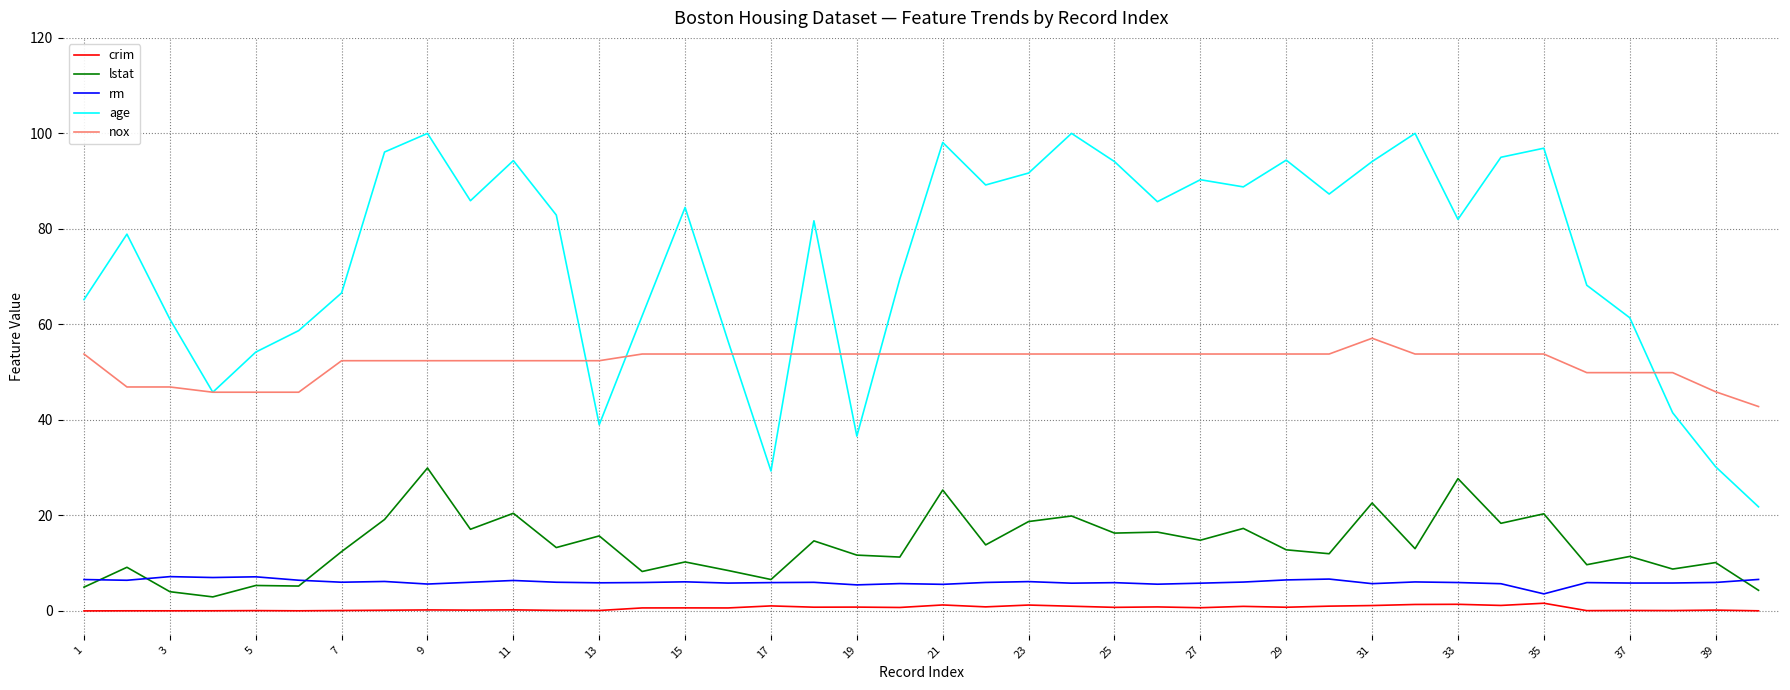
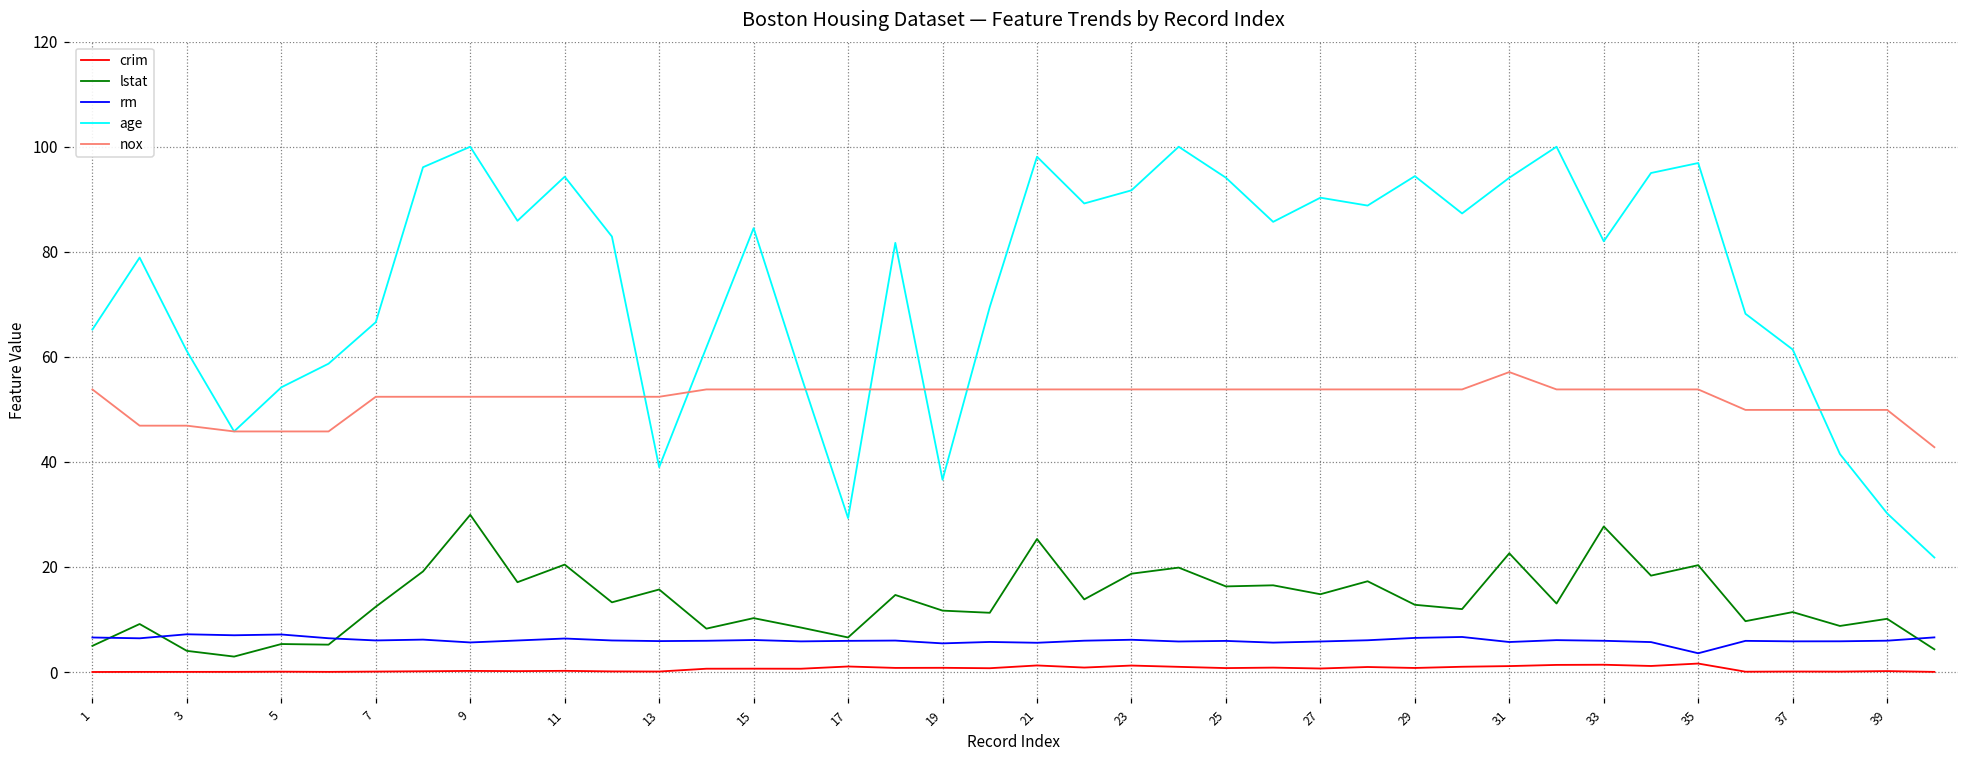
nox, 39: 46 -> 50
